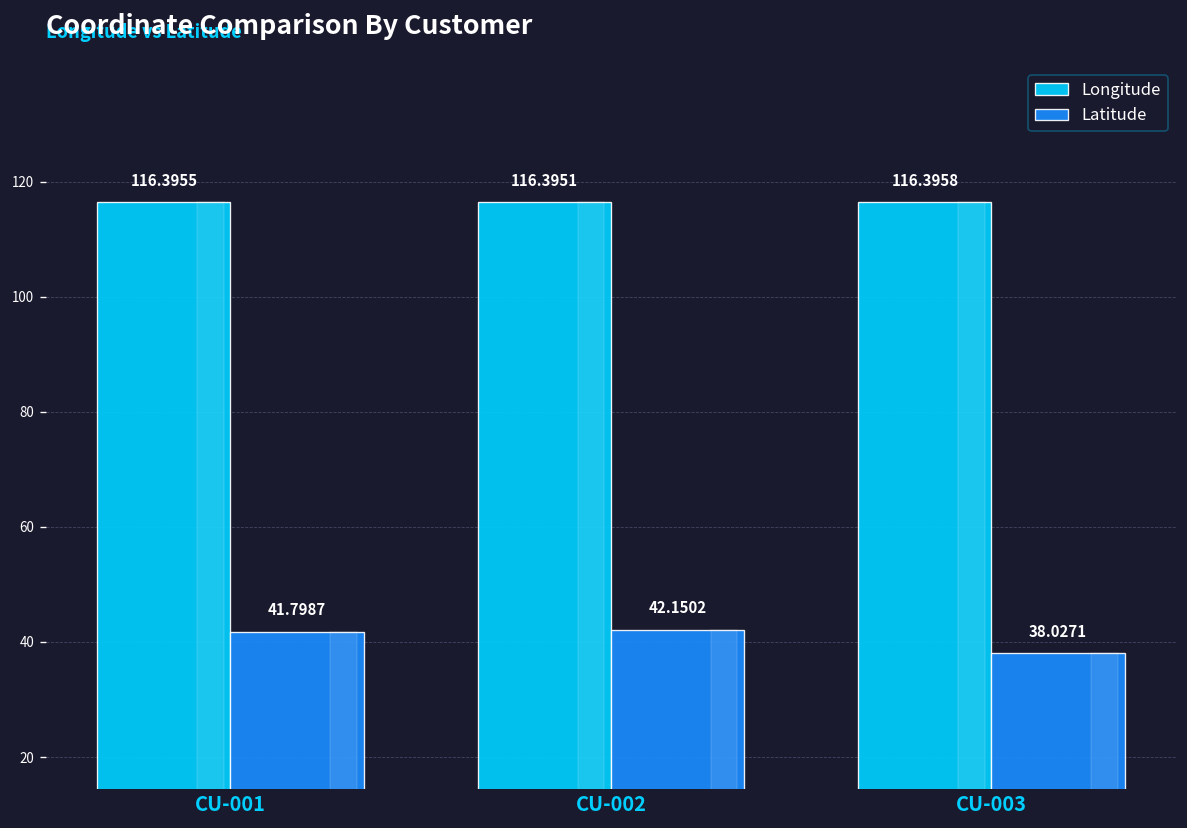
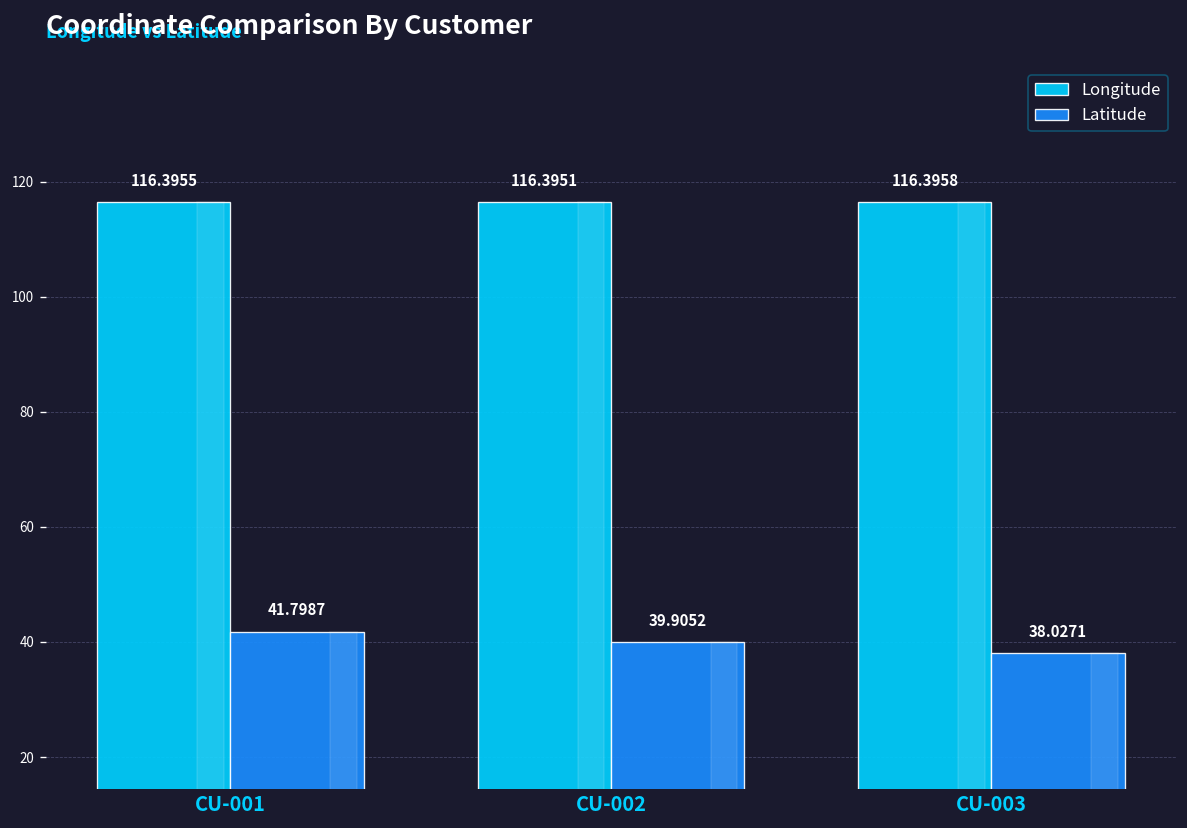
Latitude, CU-002: 42.1502 -> 39.9052
